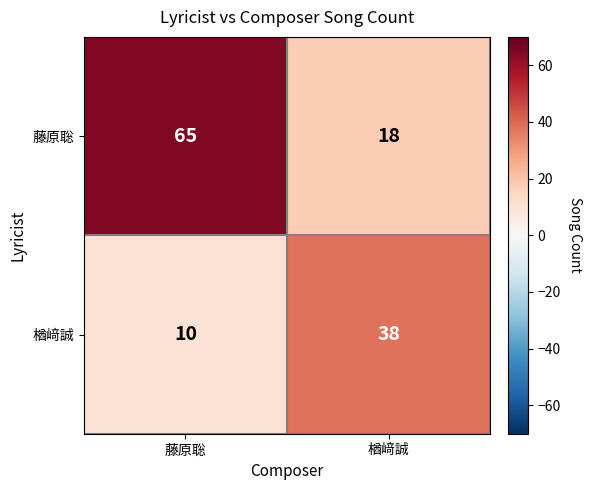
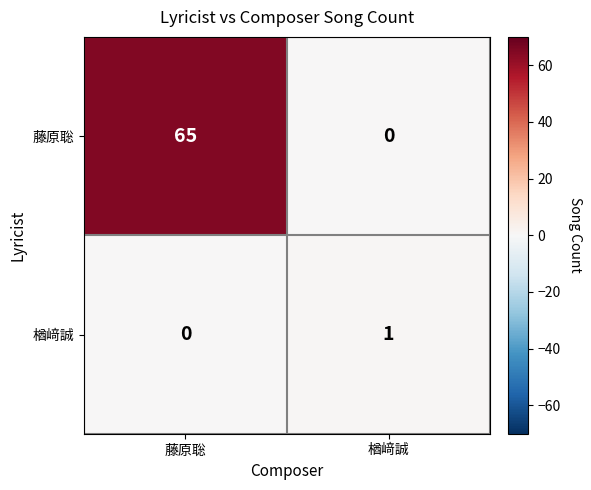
藤原聡, 楢﨑誠: 18 -> 0
楢﨑誠, 藤原聡: 10 -> 0
楢﨑誠, 楢﨑誠: 38 -> 1
